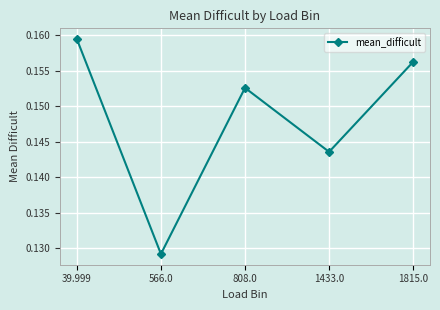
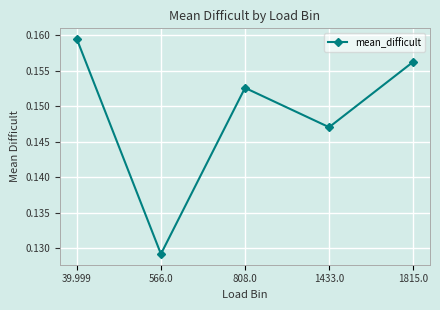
1433.0: 0.144 -> 0.147
